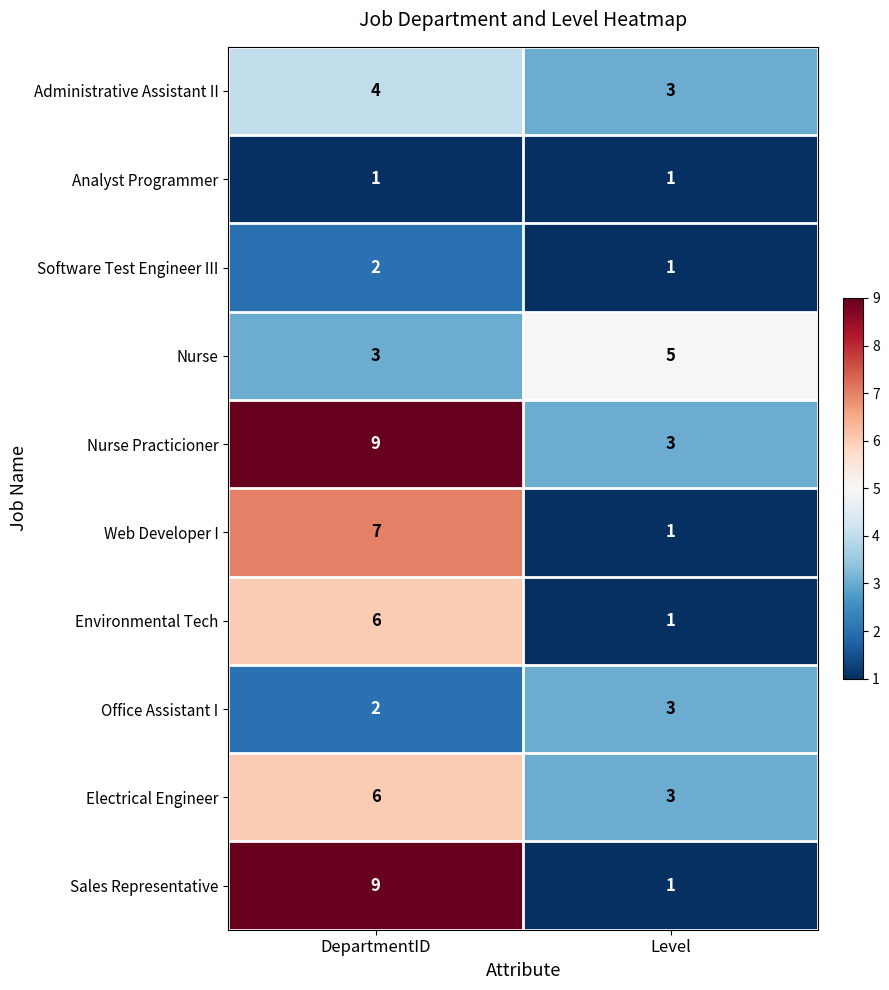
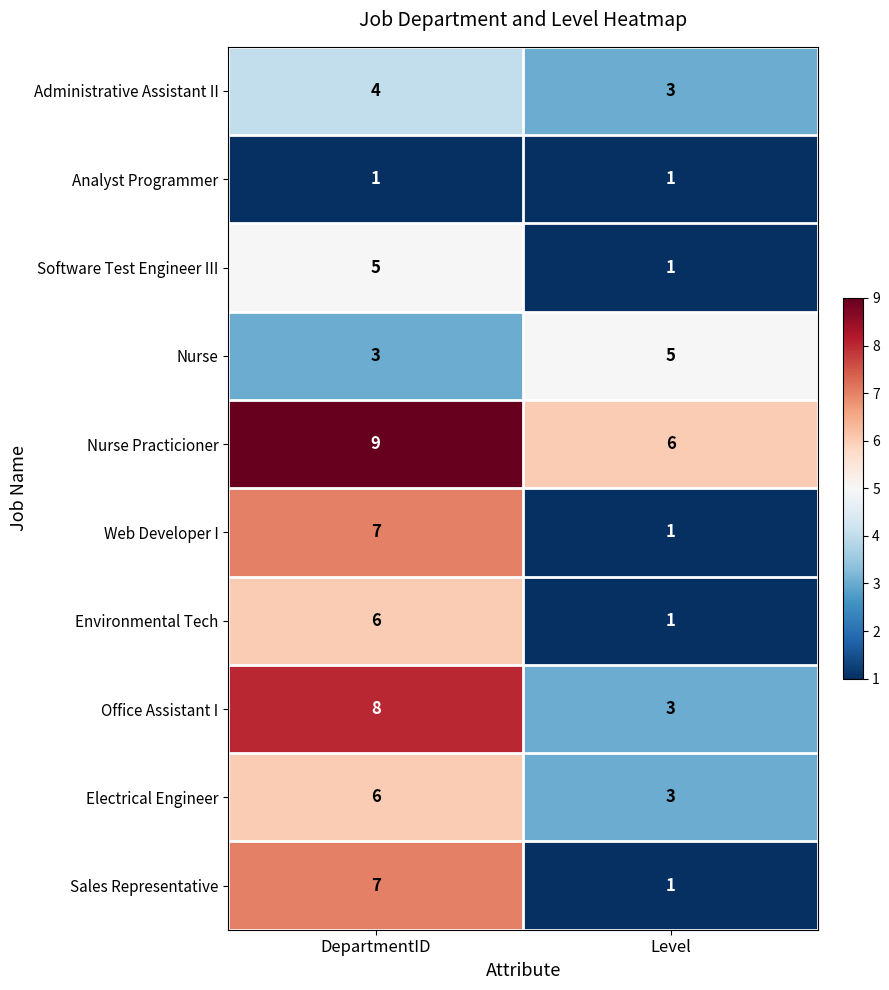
Software Test Engineer III, DepartmentID: 2 -> 5
Nurse Practicioner, Level: 3 -> 6
Office Assistant I, DepartmentID: 2 -> 8
Sales Representative, DepartmentID: 9 -> 7
